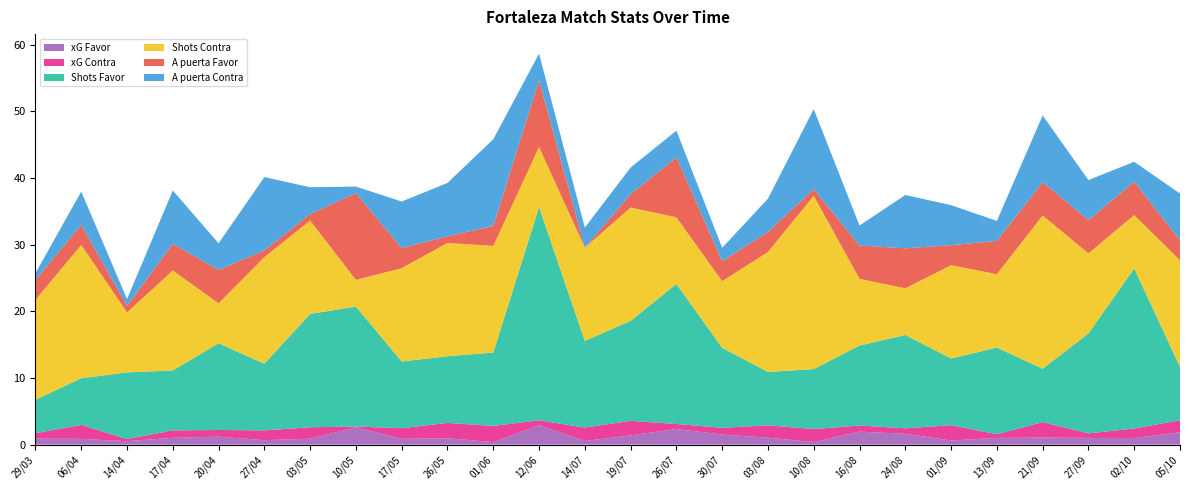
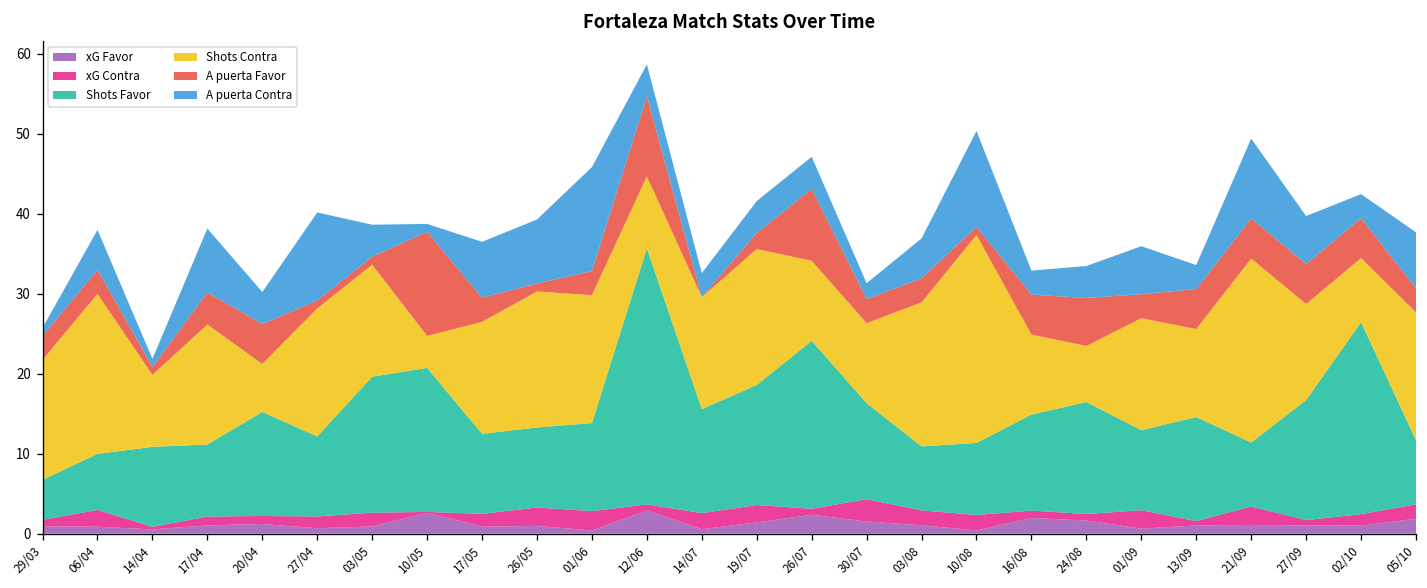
xG Contra, 30/07: 1 -> 3
A puerta Contra, 24/08: 8 -> 4
